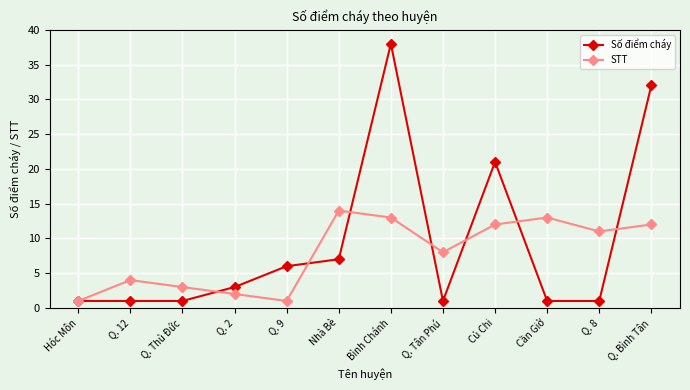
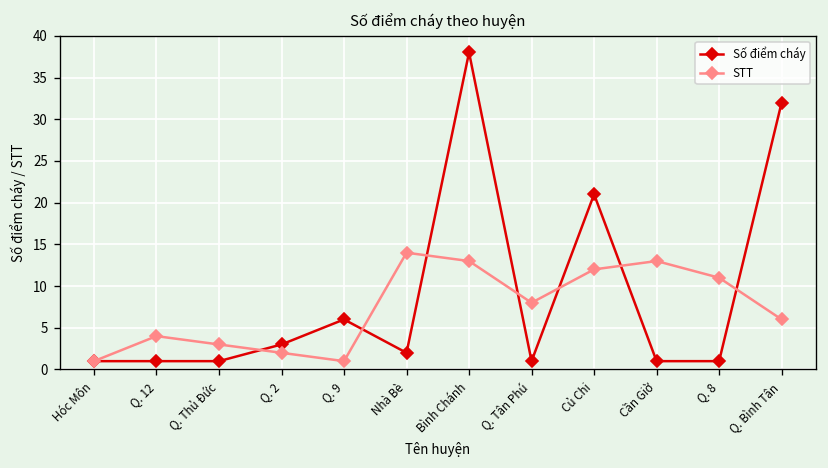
Số điểm cháy, Nhà Bè: 7 -> 2
STT, Q. Bình Tân: 12 -> 6
